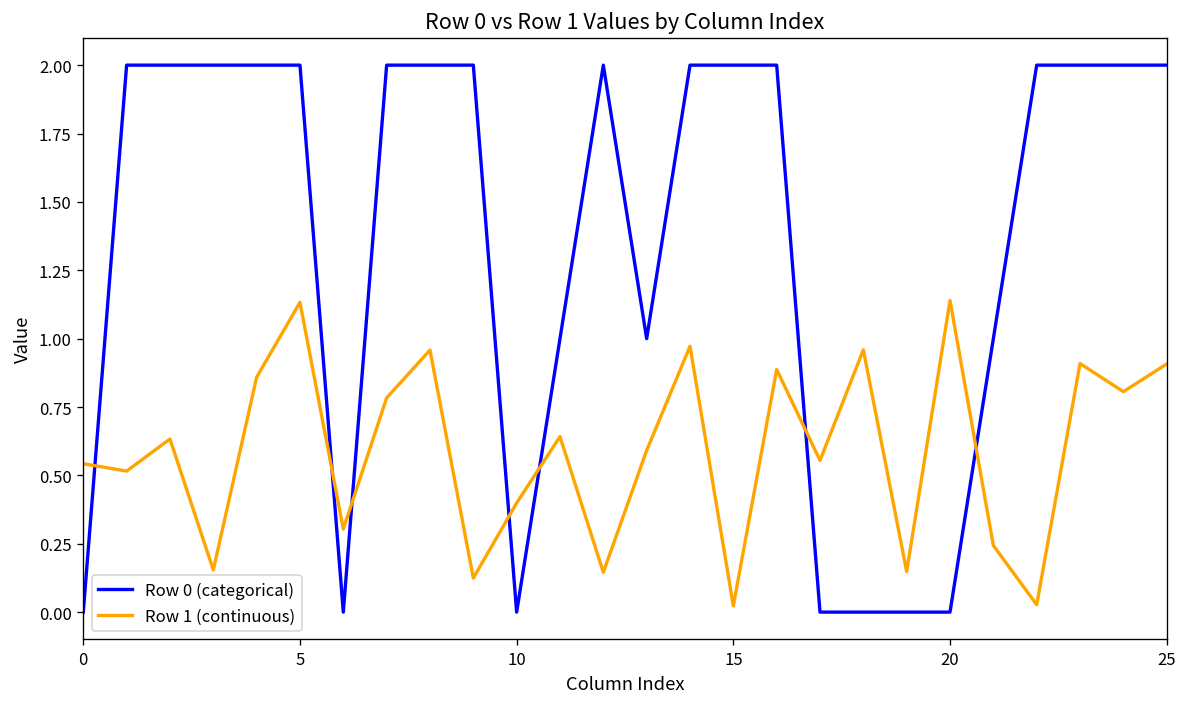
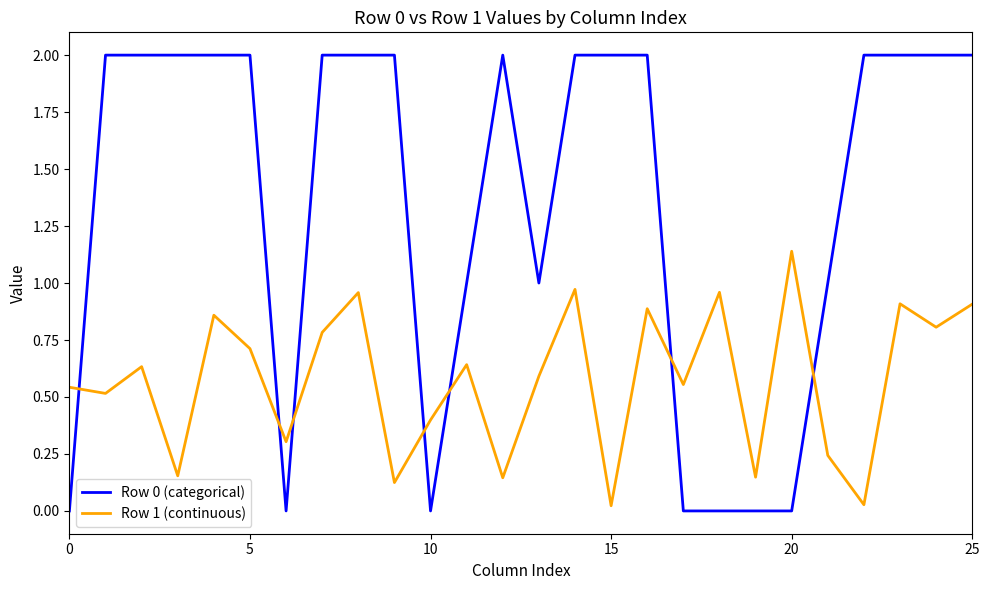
Row 1 (continuous), 5: 1.13 -> 0.71
